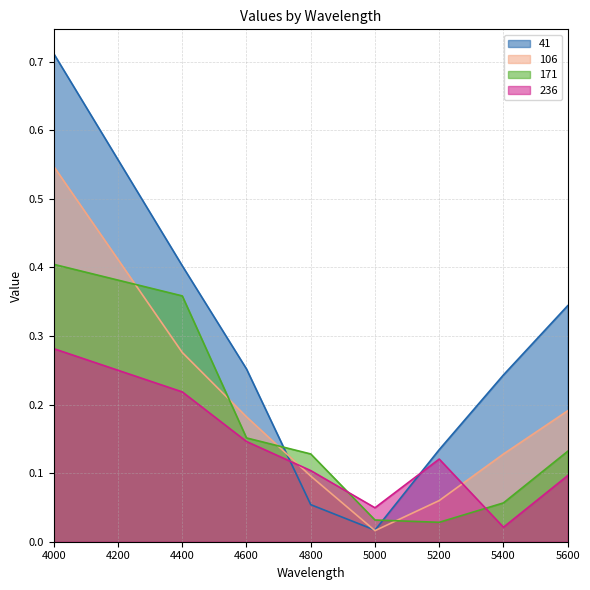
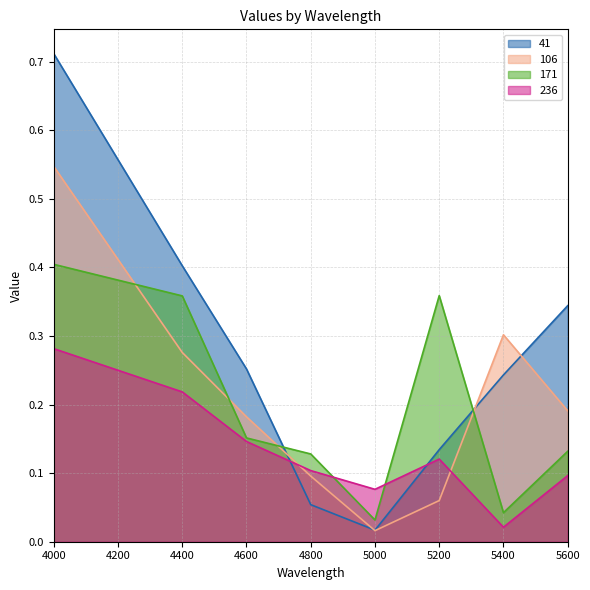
236, 5000: 0.05 -> 0.08
171, 5200: 0.03 -> 0.36
106, 5400: 0.13 -> 0.30
171, 5400: 0.06 -> 0.04
